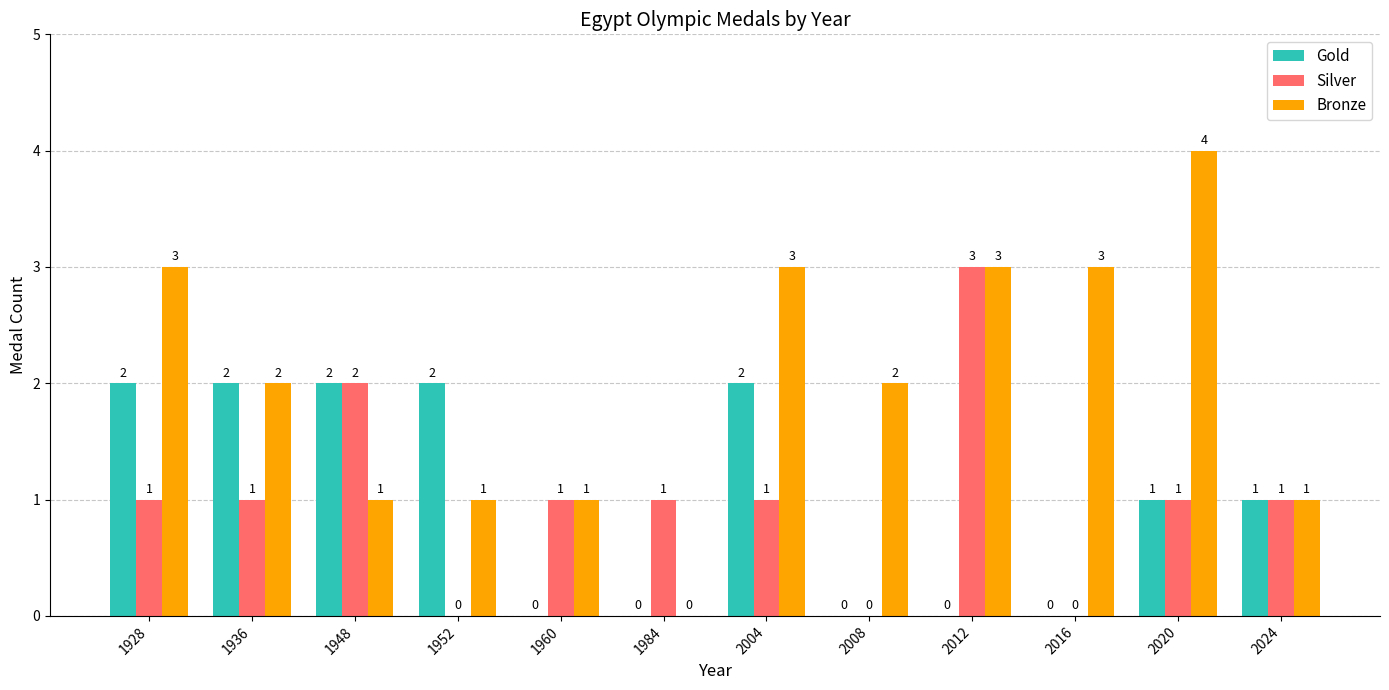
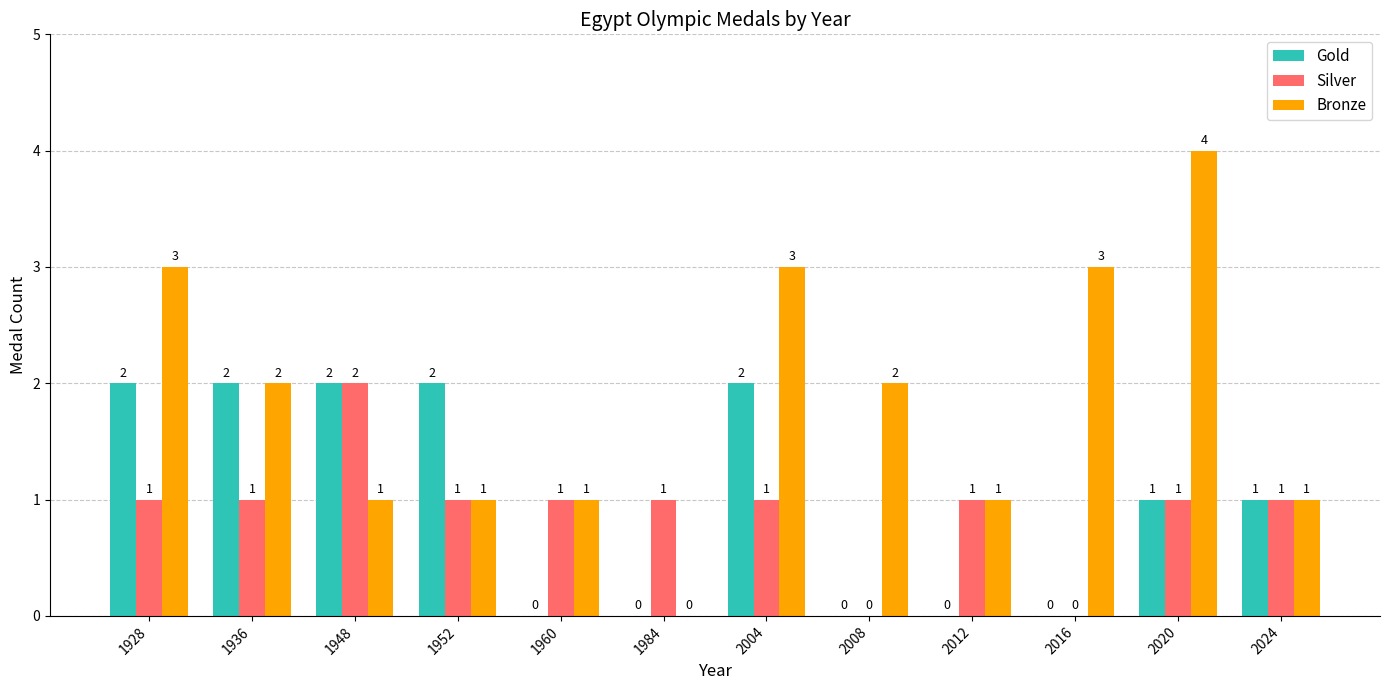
Silver, 1952: 0 -> 1
Silver, 2012: 3 -> 1
Bronze, 2012: 3 -> 1
